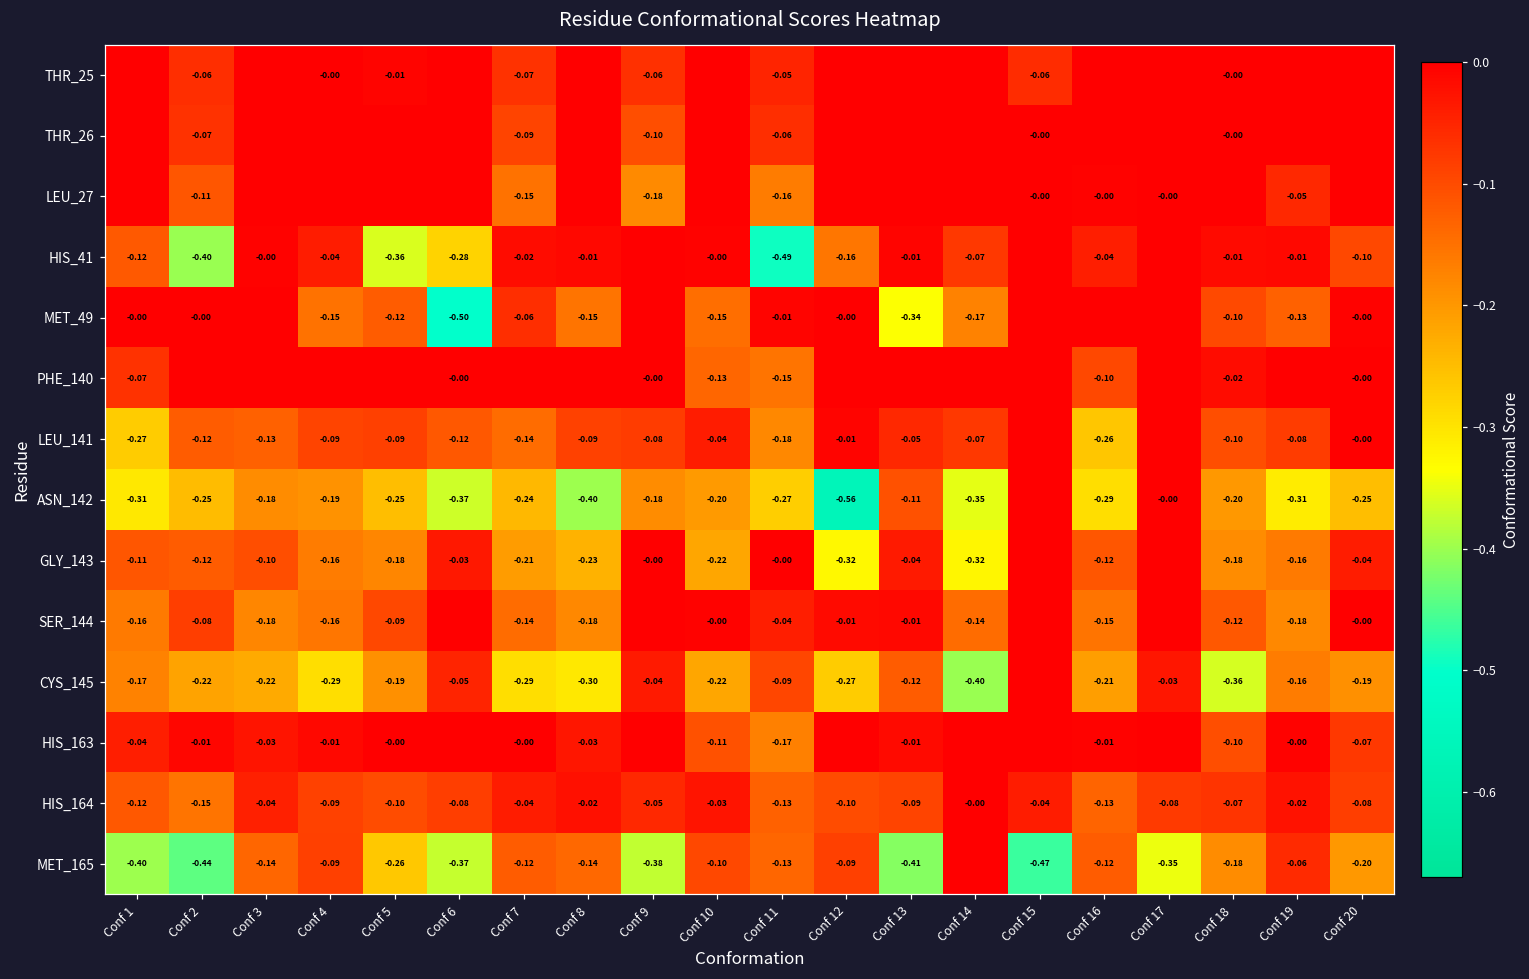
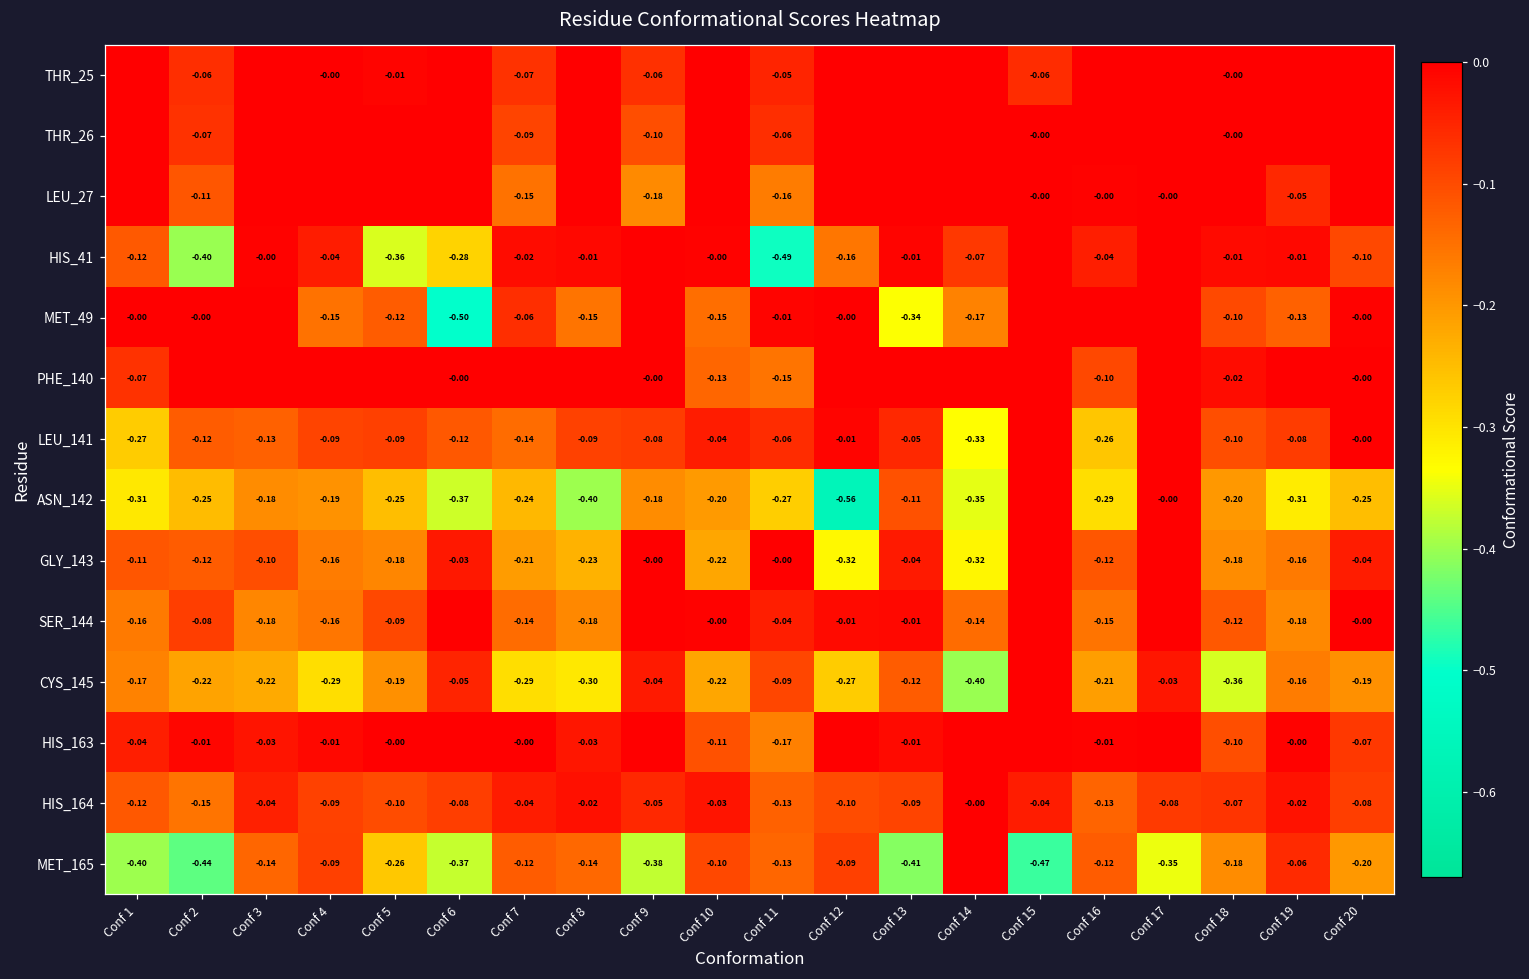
LEU_141, Conf 11: -0.18 -> -0.06
LEU_141, Conf 14: -0.07 -> -0.33
